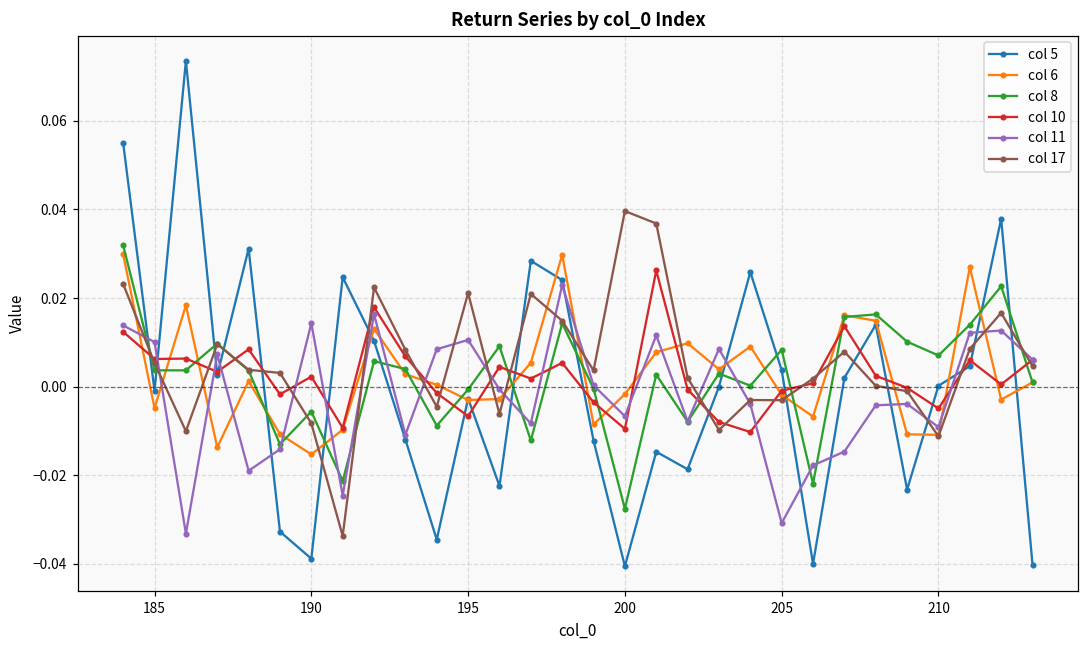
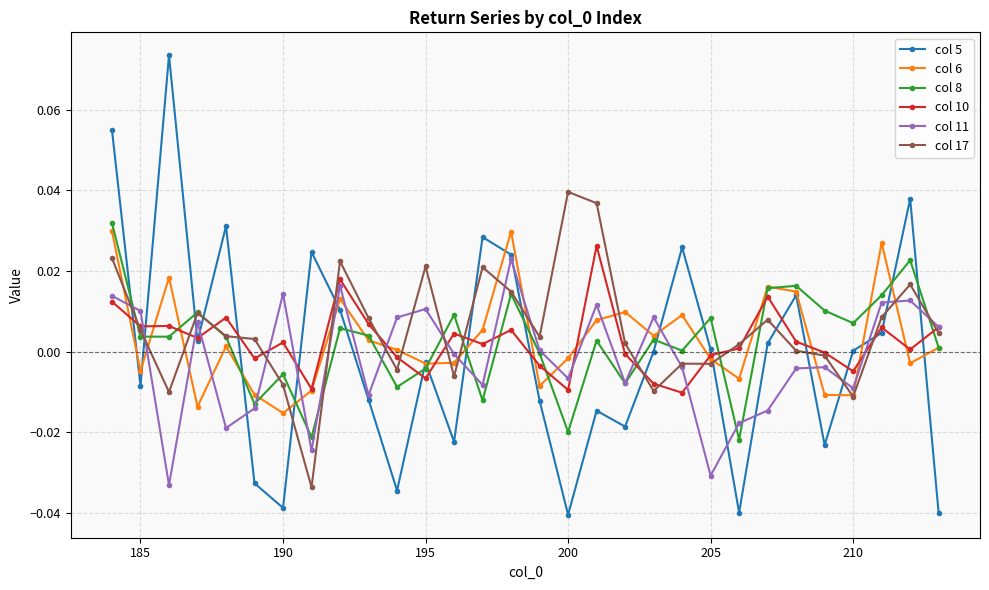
col 5, 185: -0.001 -> -0.008
col 8, 195: -0.001 -> -0.004
col 8, 200: -0.028 -> -0.020
col 5, 205: 0.004 -> 0.001
